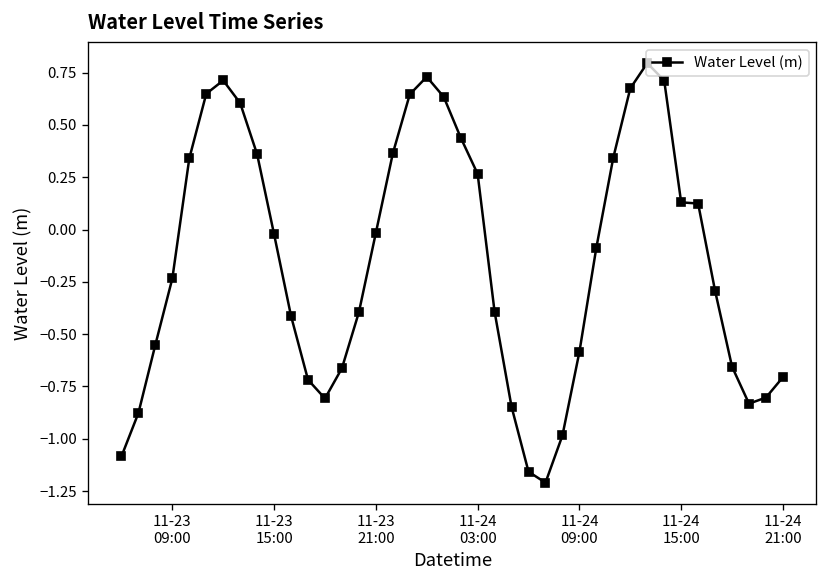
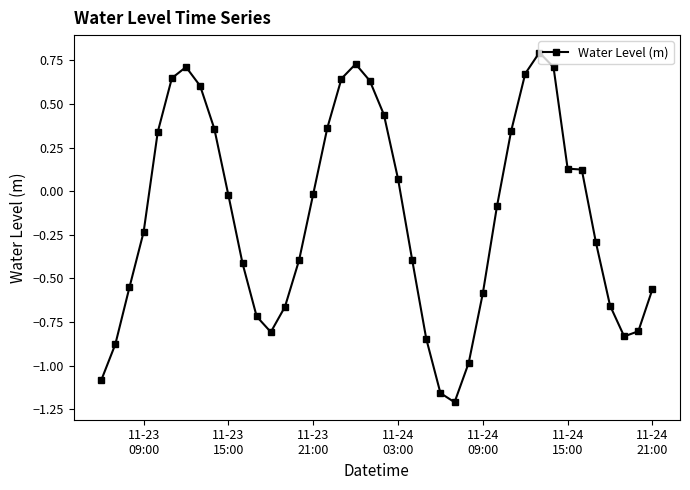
11-24 03:00: 0.27 -> 0.07
11-24 21:00: -0.71 -> -0.56
